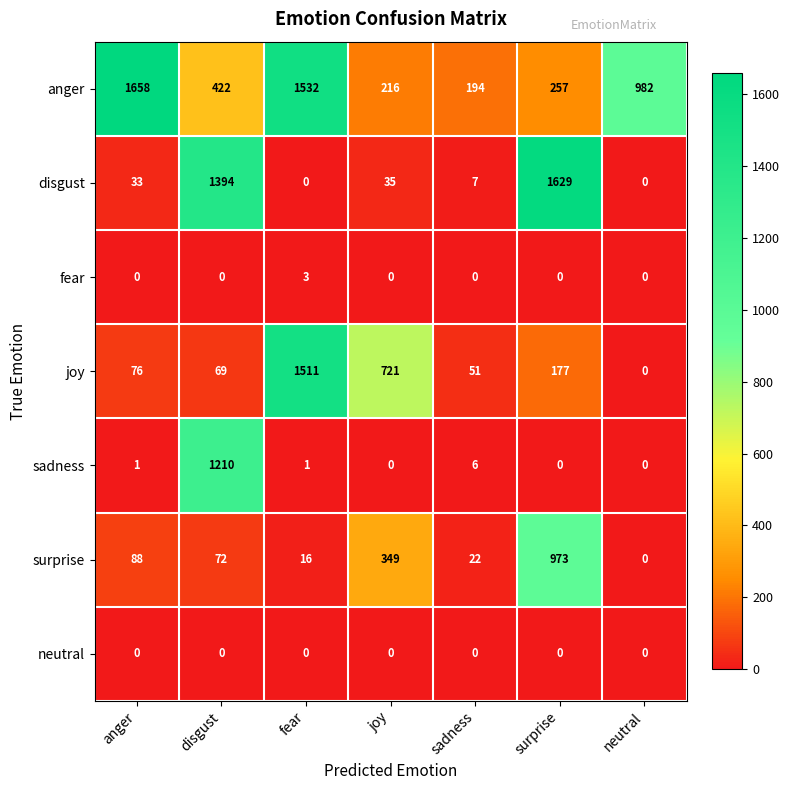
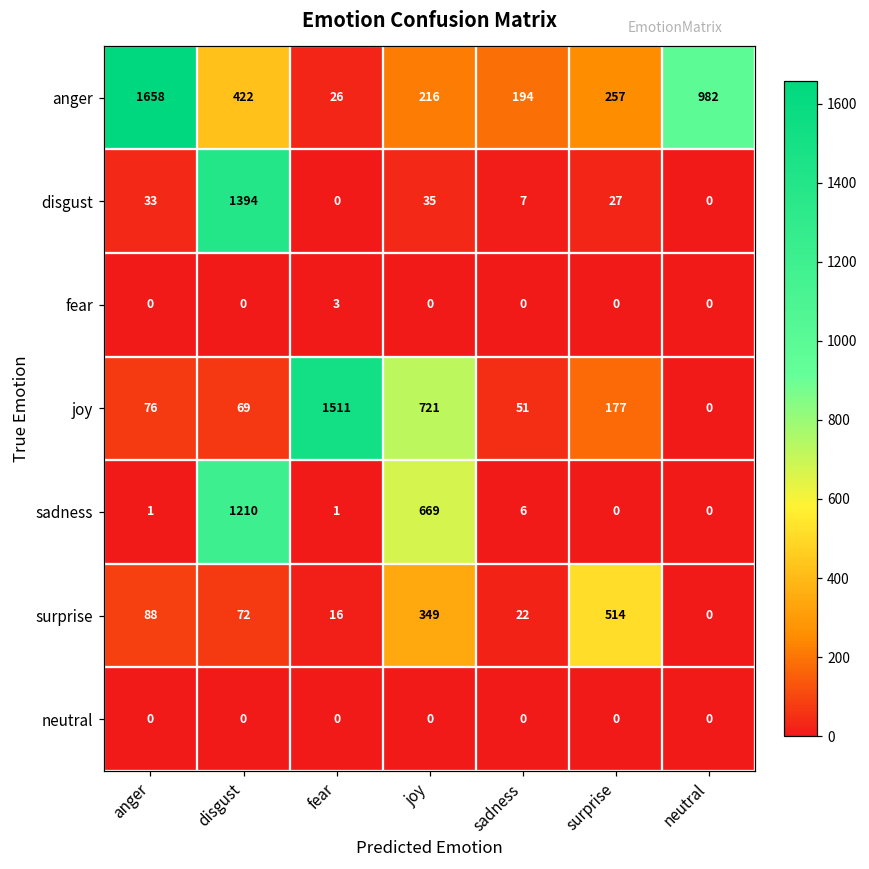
anger, fear: 1532 -> 26
disgust, surprise: 1629 -> 27
sadness, joy: 0 -> 669
surprise, surprise: 973 -> 514
